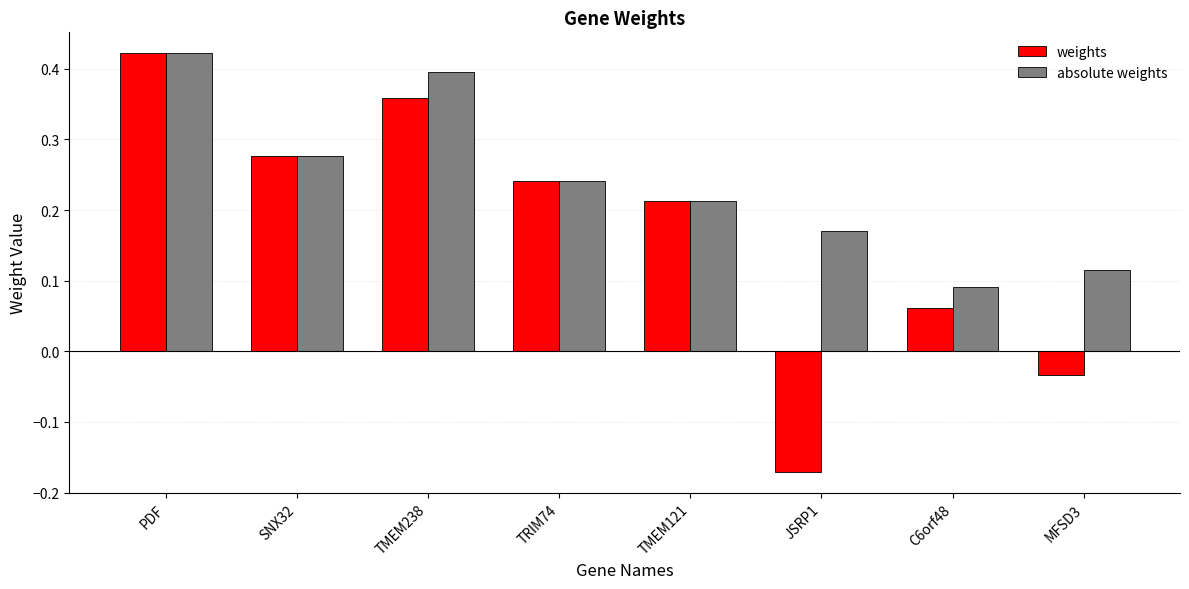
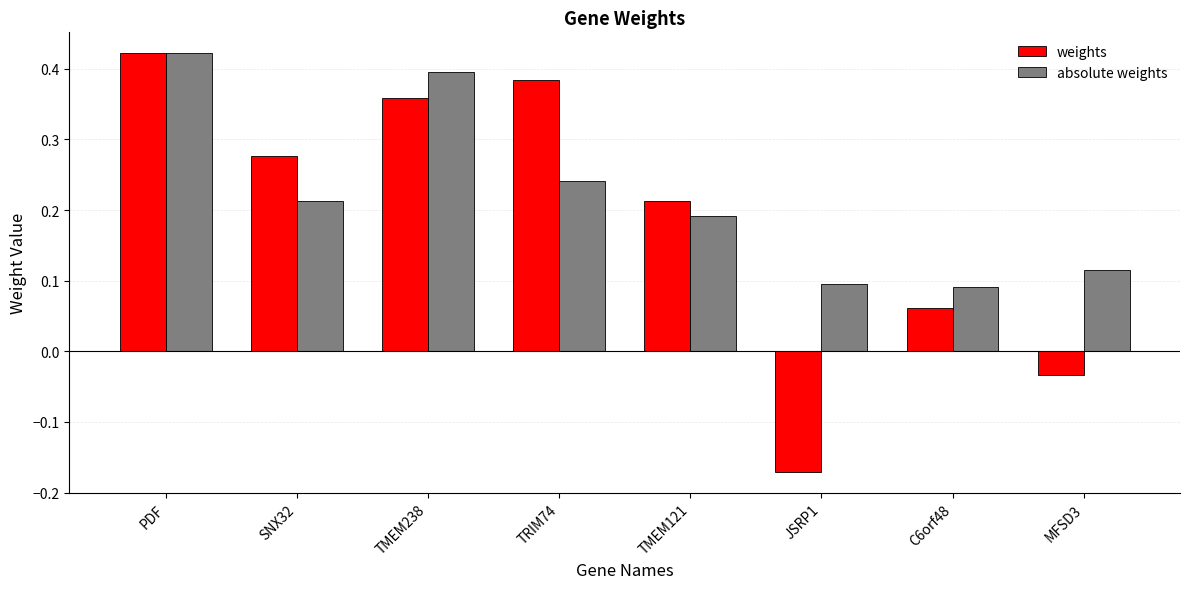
absolute weights, SNX32: 0.28 -> 0.21
weights, TRIM74: 0.24 -> 0.38
absolute weights, TMEM121: 0.21 -> 0.19
absolute weights, JSRP1: 0.17 -> 0.10
